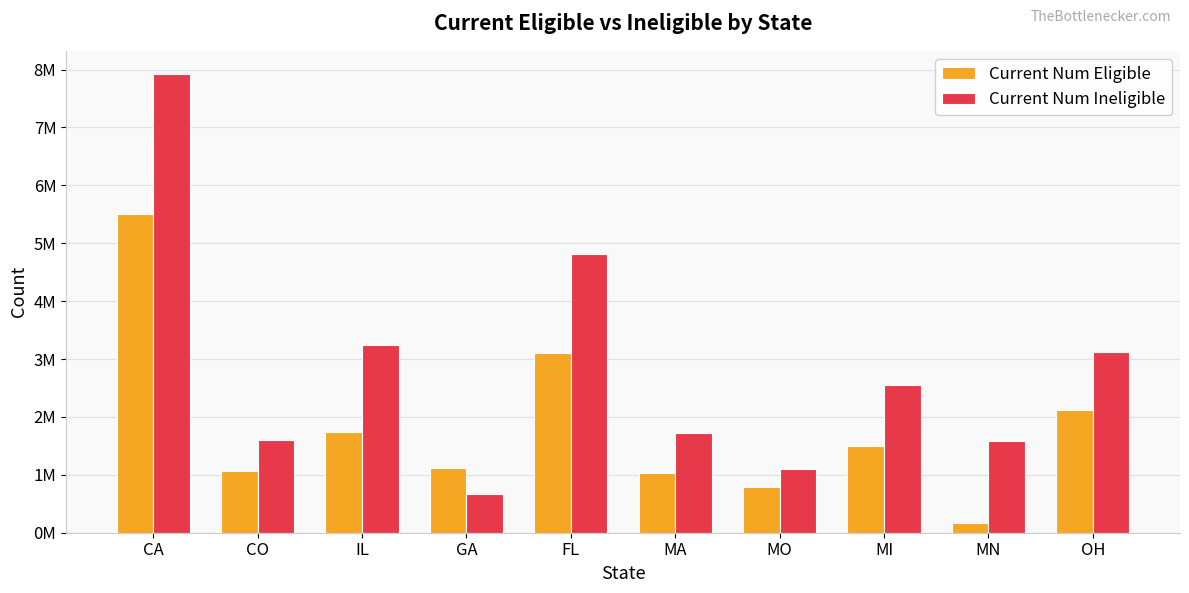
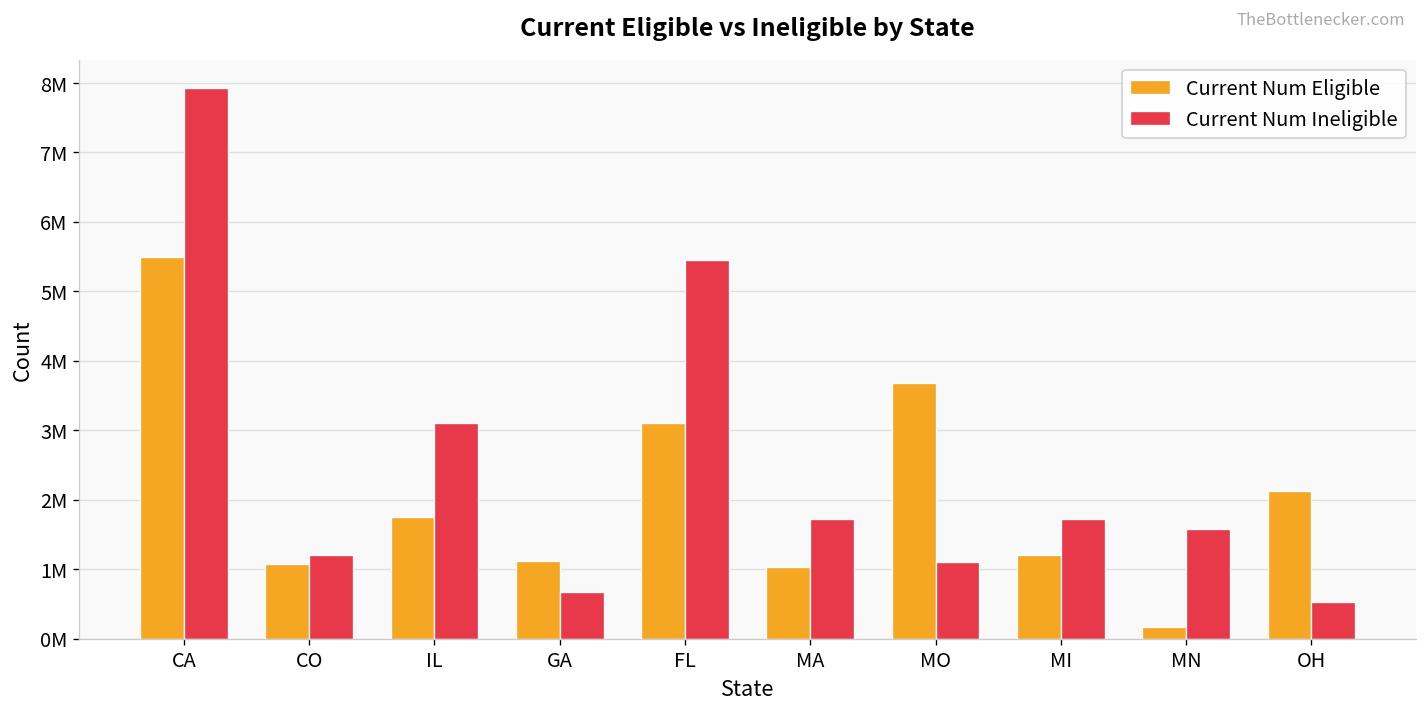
Current Num Ineligible, CO: 1600000 -> 1200000
Current Num Ineligible, IL: 3200000 -> 3100000
Current Num Ineligible, FL: 4800000 -> 5500000
Current Num Eligible, MO: 800000 -> 3700000
Current Num Eligible, MI: 1500000 -> 1200000
Current Num Ineligible, MI: 2600000 -> 1700000
Current Num Ineligible, OH: 3100000 -> 500000
